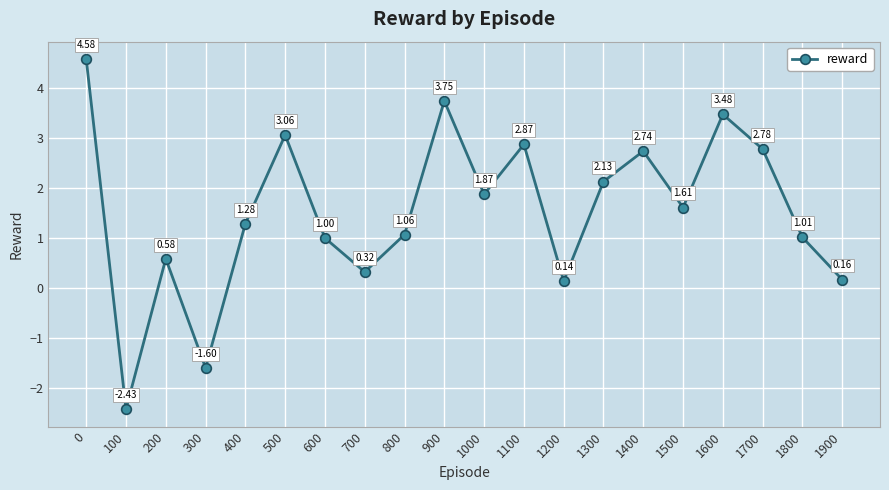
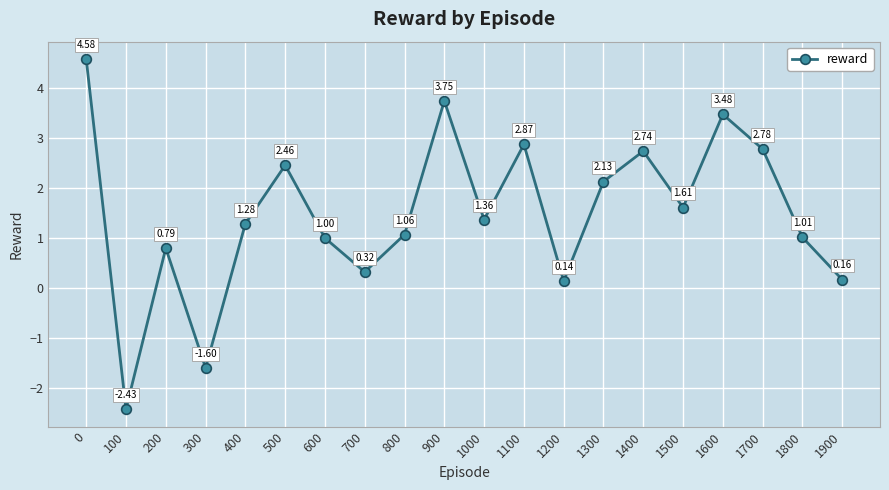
200: 0.58 -> 0.79
500: 3.06 -> 2.46
1000: 1.87 -> 1.36
